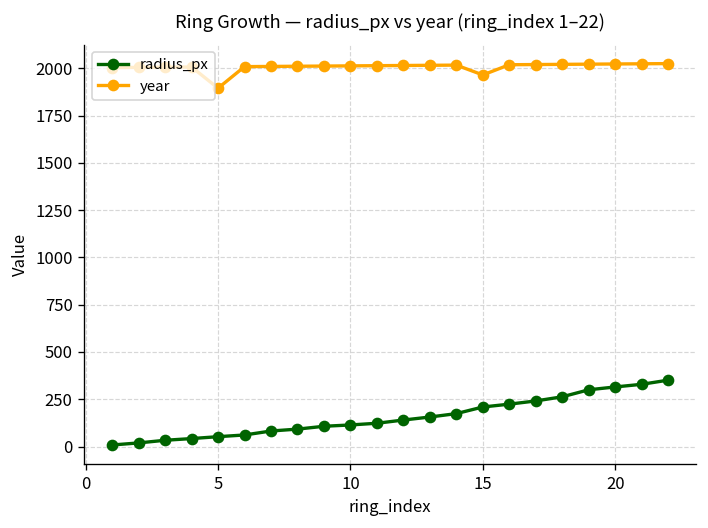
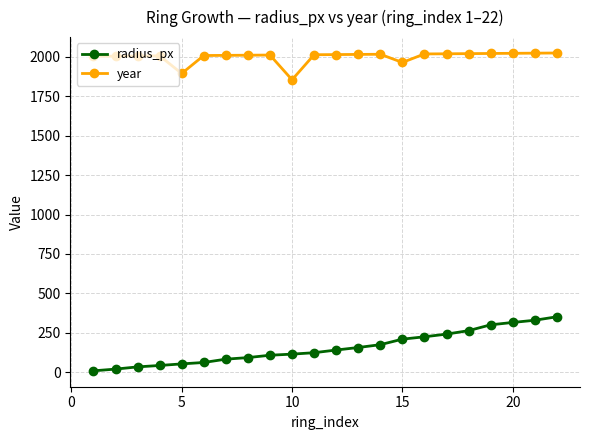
year, 10: 2010 -> 1860
